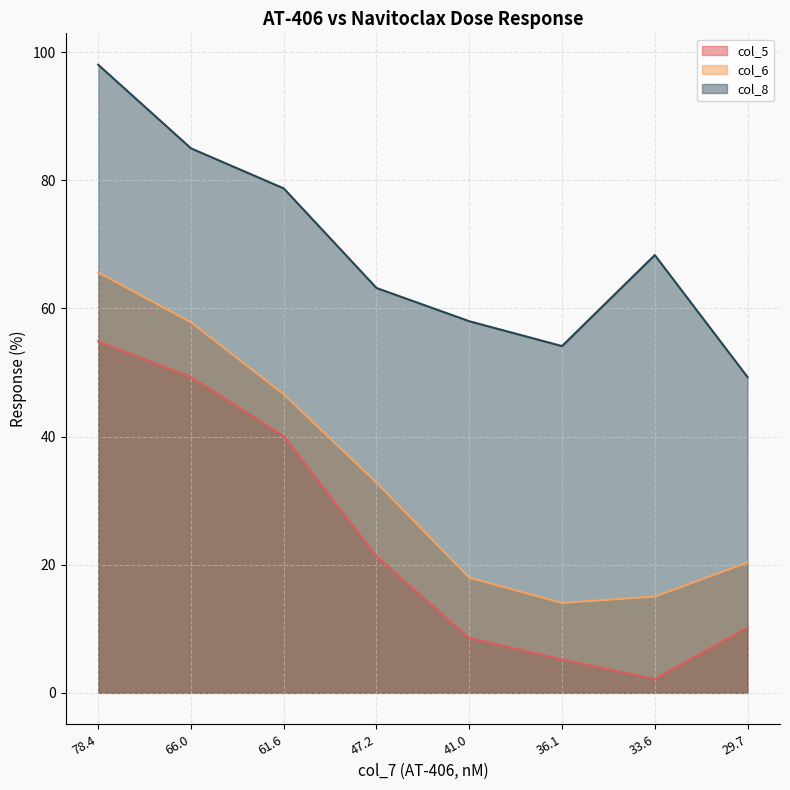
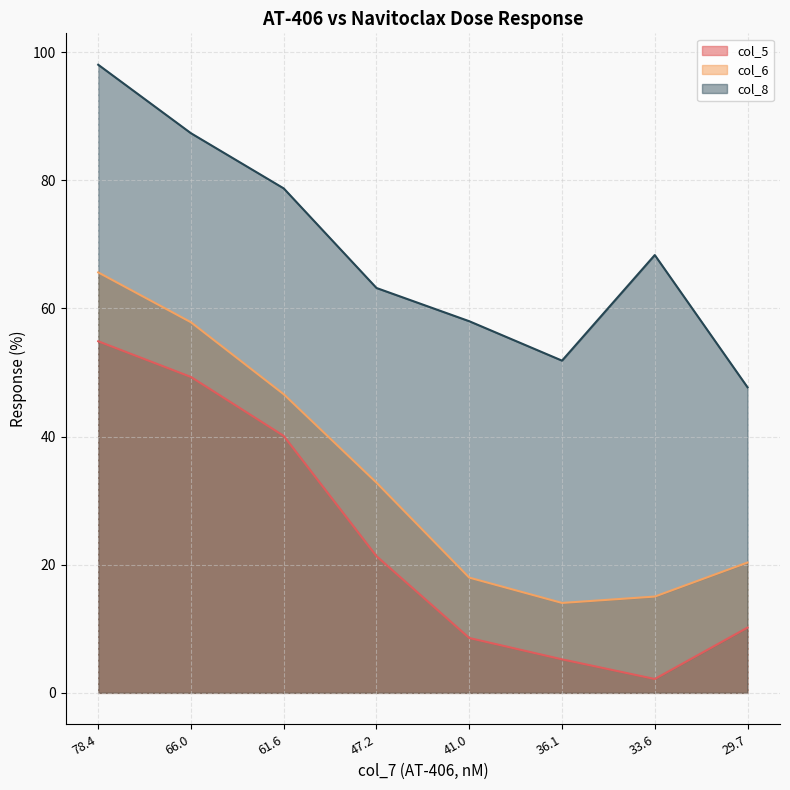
col_8, 66.0: 85 -> 87
col_8, 36.1: 54 -> 52
col_8, 29.7: 49 -> 48
